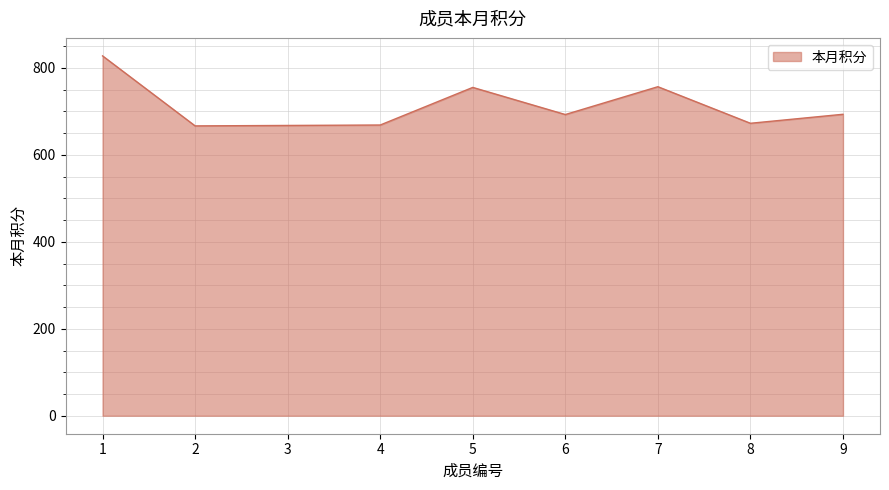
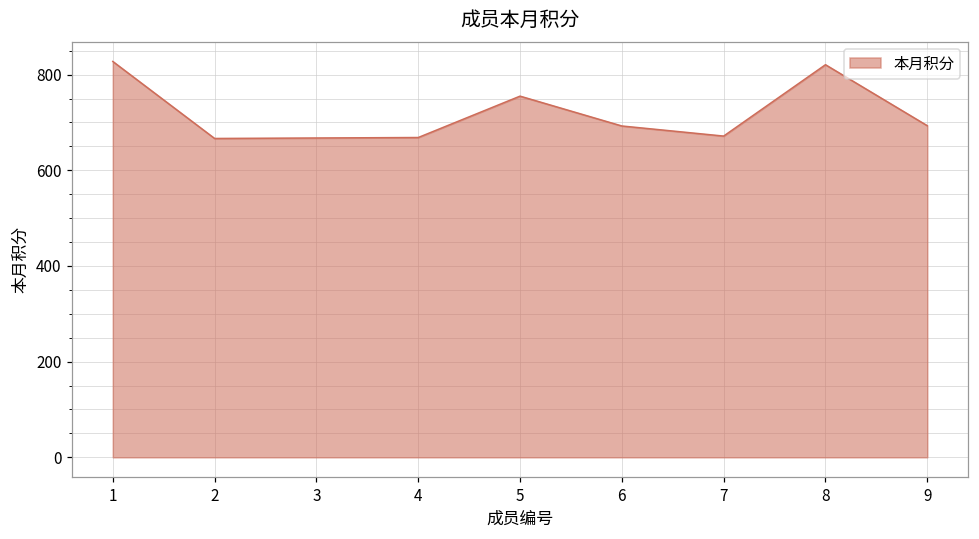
7: 760 -> 670
8: 670 -> 820
